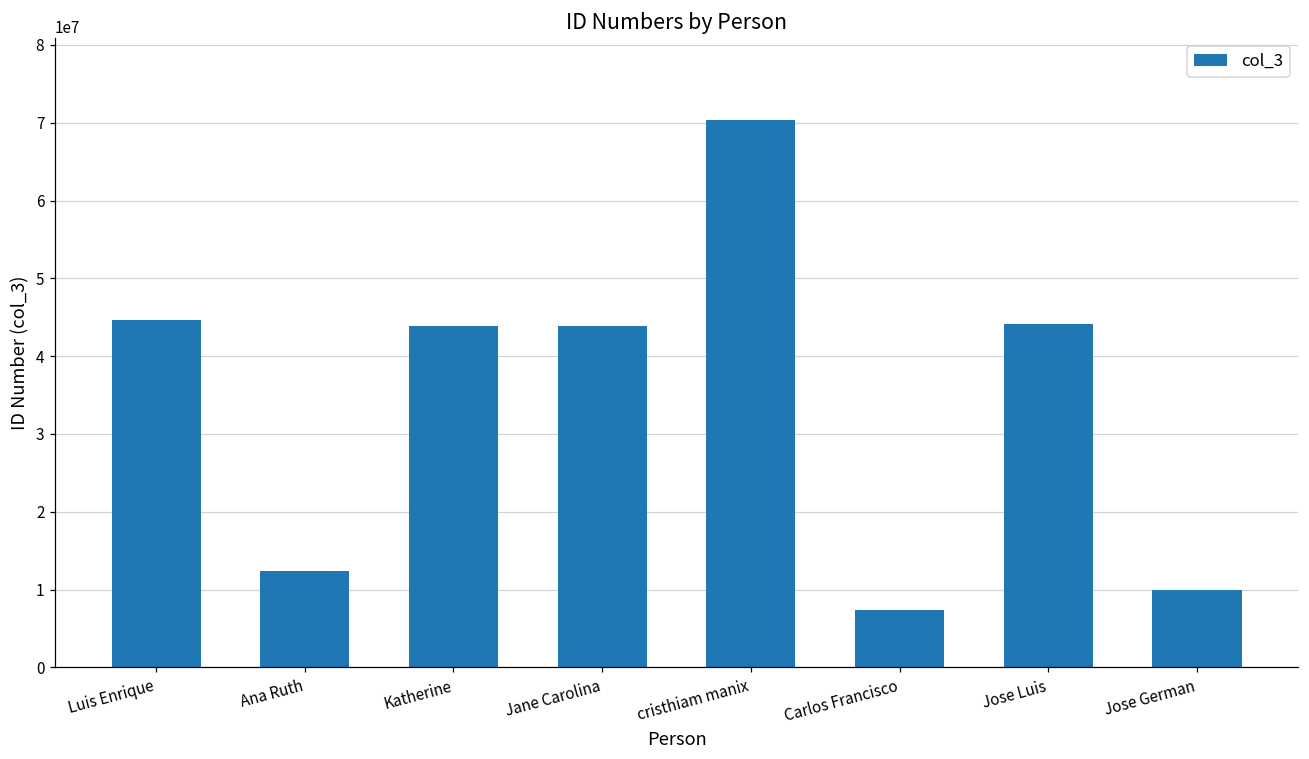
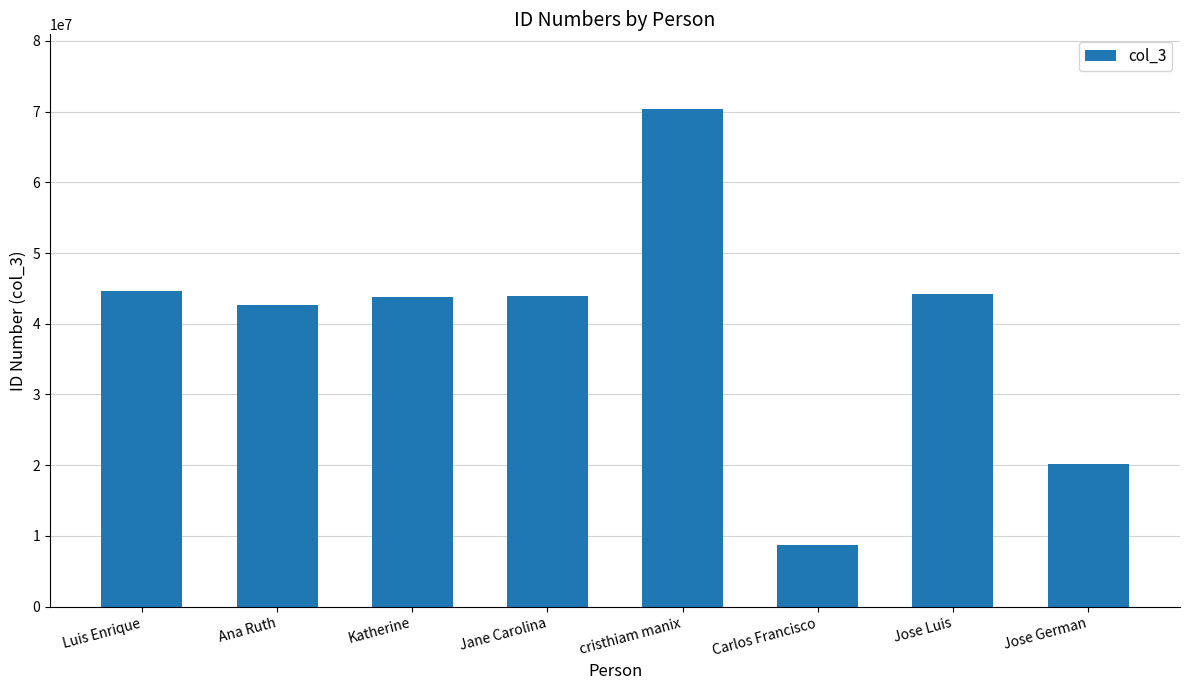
Ana Ruth: 12000000 -> 43000000
Carlos Francisco: 7000000 -> 9000000
Jose German: 10000000 -> 20000000
